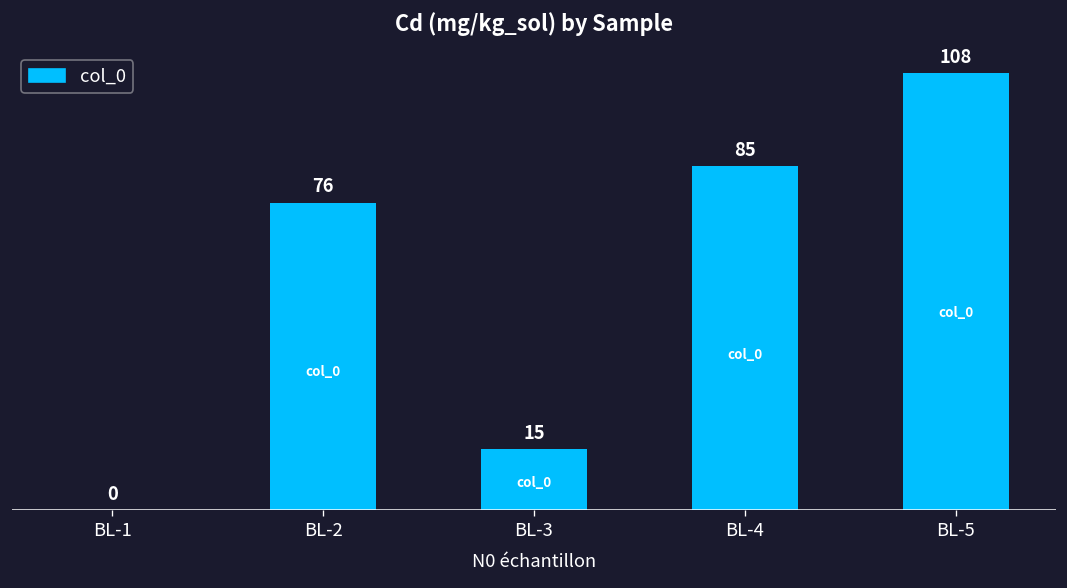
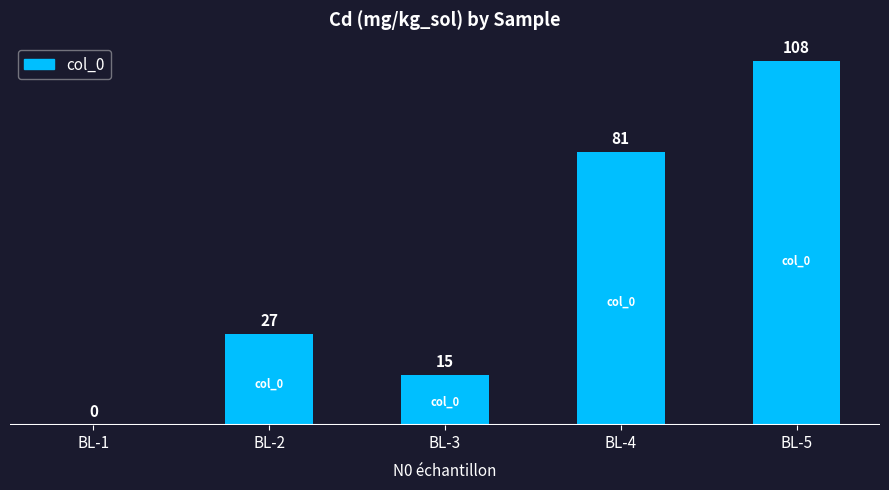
BL-2: 76 -> 27
BL-4: 85 -> 81
